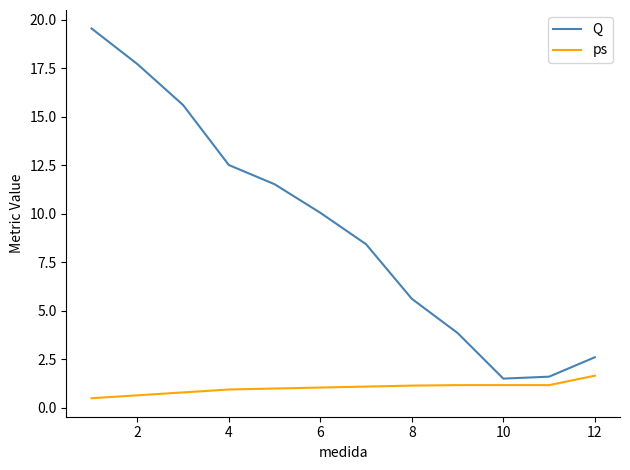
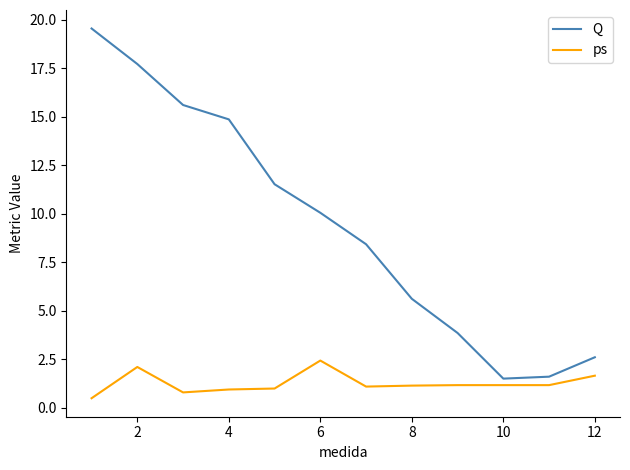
ps, 2: 0.7 -> 2.1
Q, 4: 12.5 -> 14.9
ps, 6: 1.1 -> 2.4
